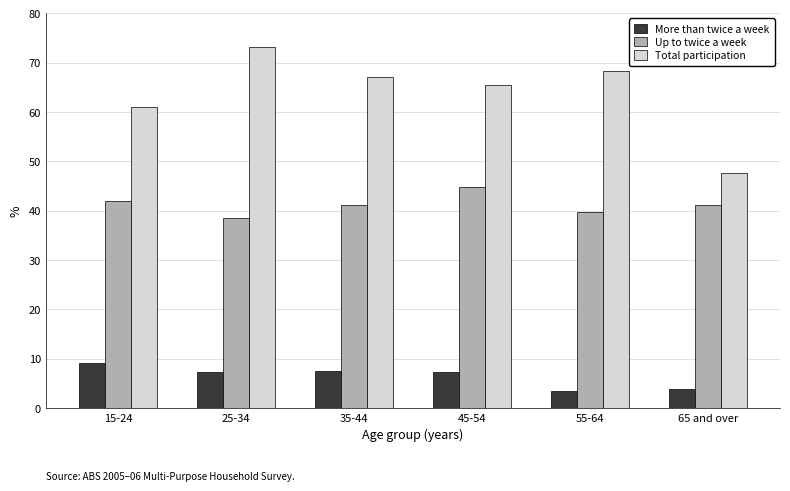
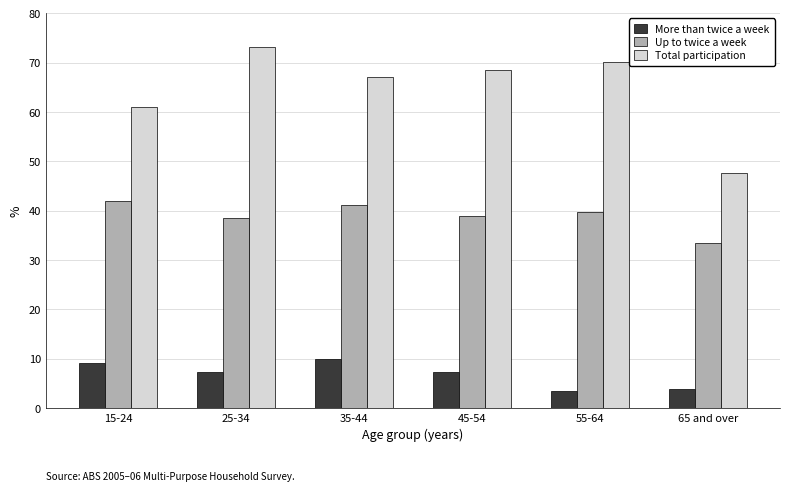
More than twice a week, 35-44: 7 -> 10
Up to twice a week, 45-54: 45 -> 39
Total participation, 45-54: 65 -> 68
Total participation, 55-64: 68 -> 70
Up to twice a week, 65 and over: 41 -> 33
